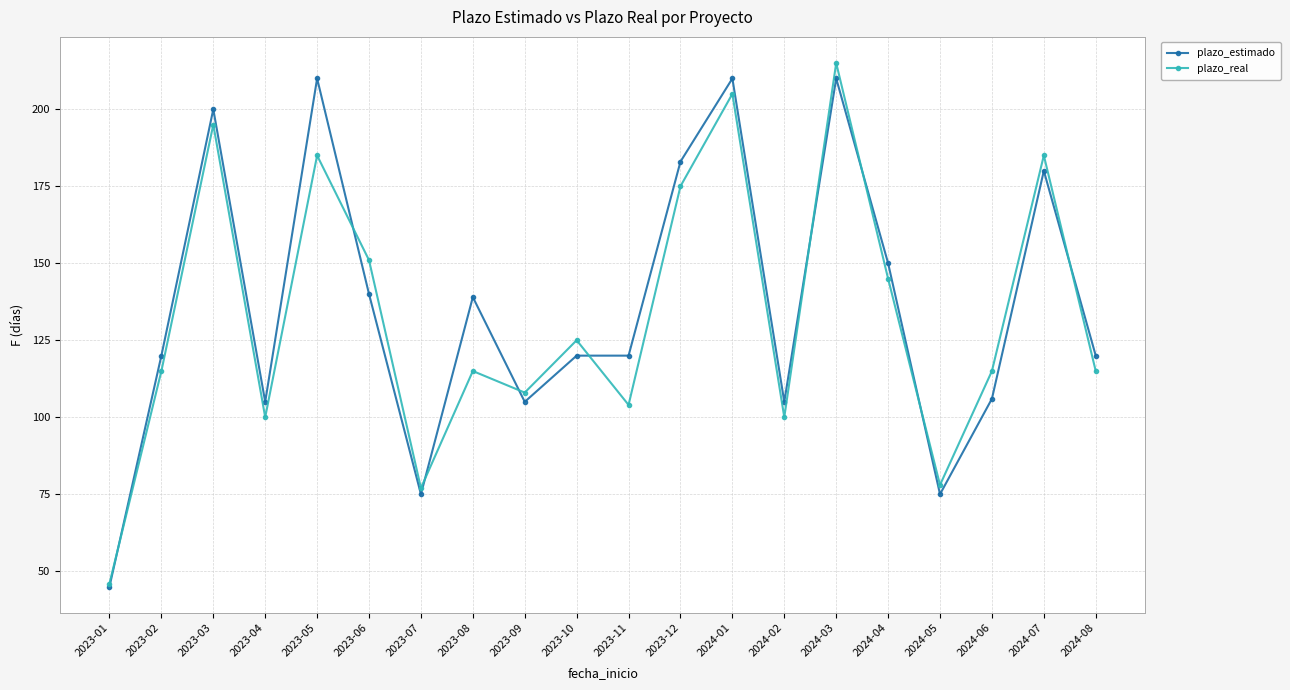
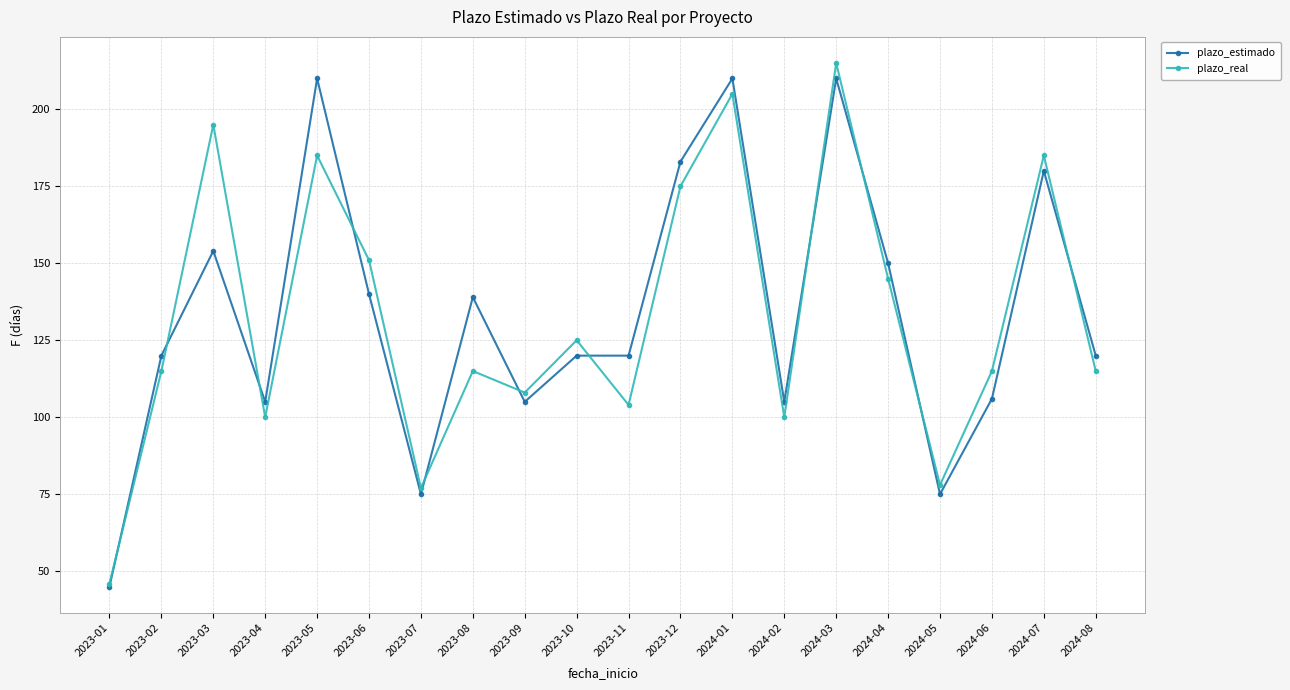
plazo_estimado, 2023-03: 200 -> 154
